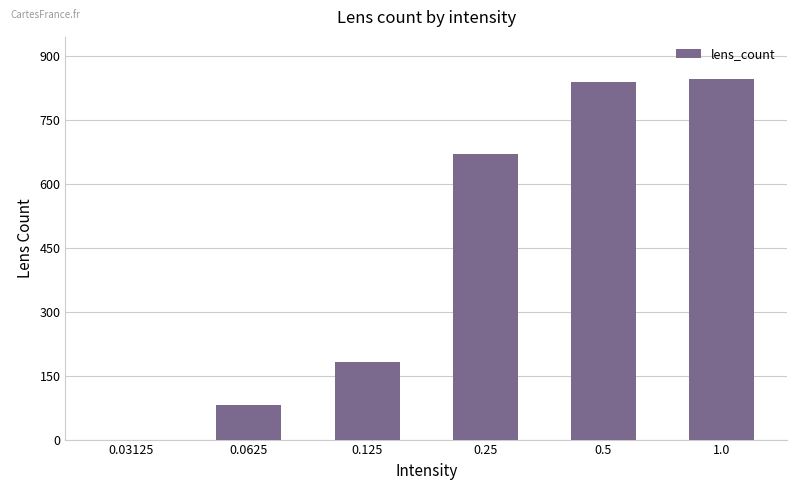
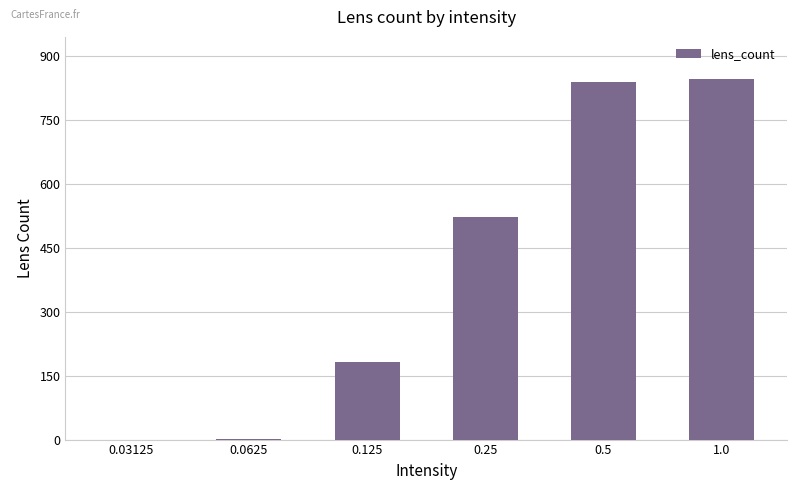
0.0625: 80 -> 0
0.25: 670 -> 520
